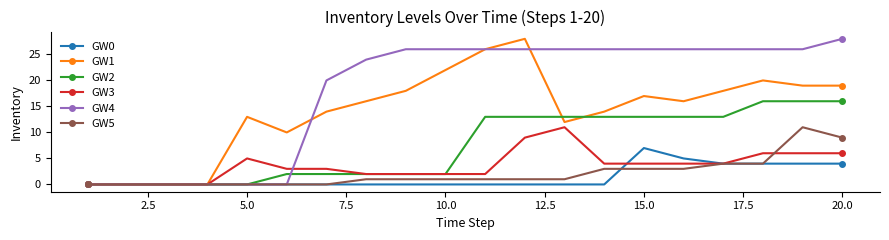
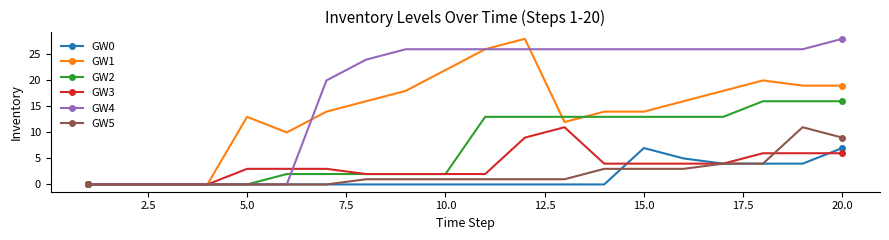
GW3, 5.0: 5 -> 3
GW1, 15.0: 17 -> 14
GW0, 20.0: 4 -> 7
